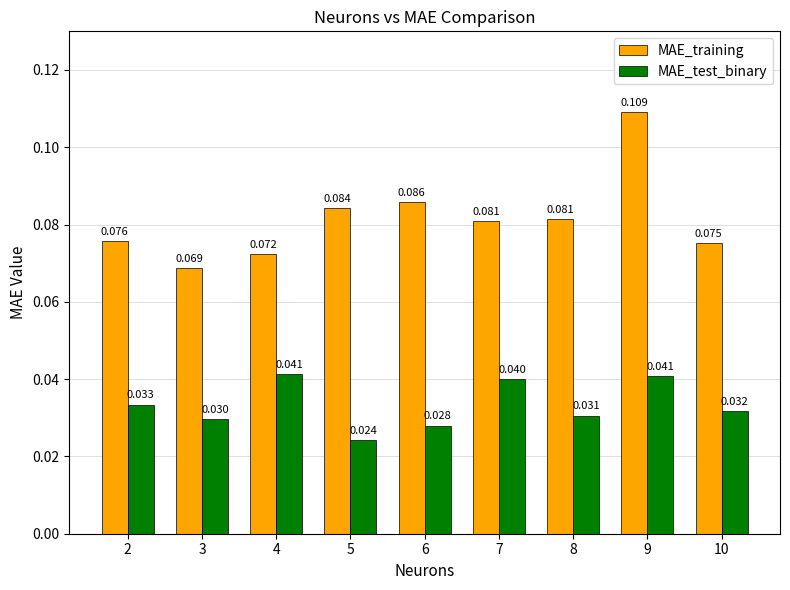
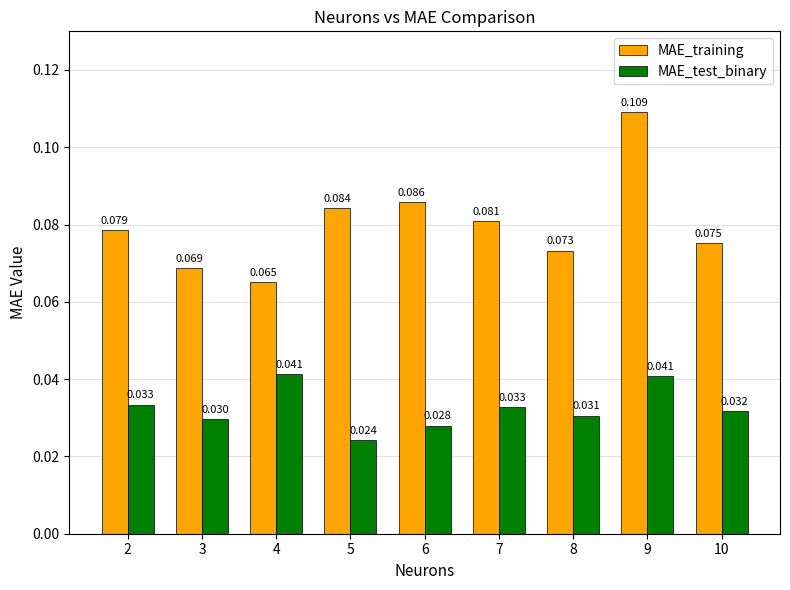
MAE_training, 2: 0.076 -> 0.079
MAE_training, 4: 0.072 -> 0.065
MAE_test_binary, 7: 0.040 -> 0.033
MAE_training, 8: 0.081 -> 0.073
